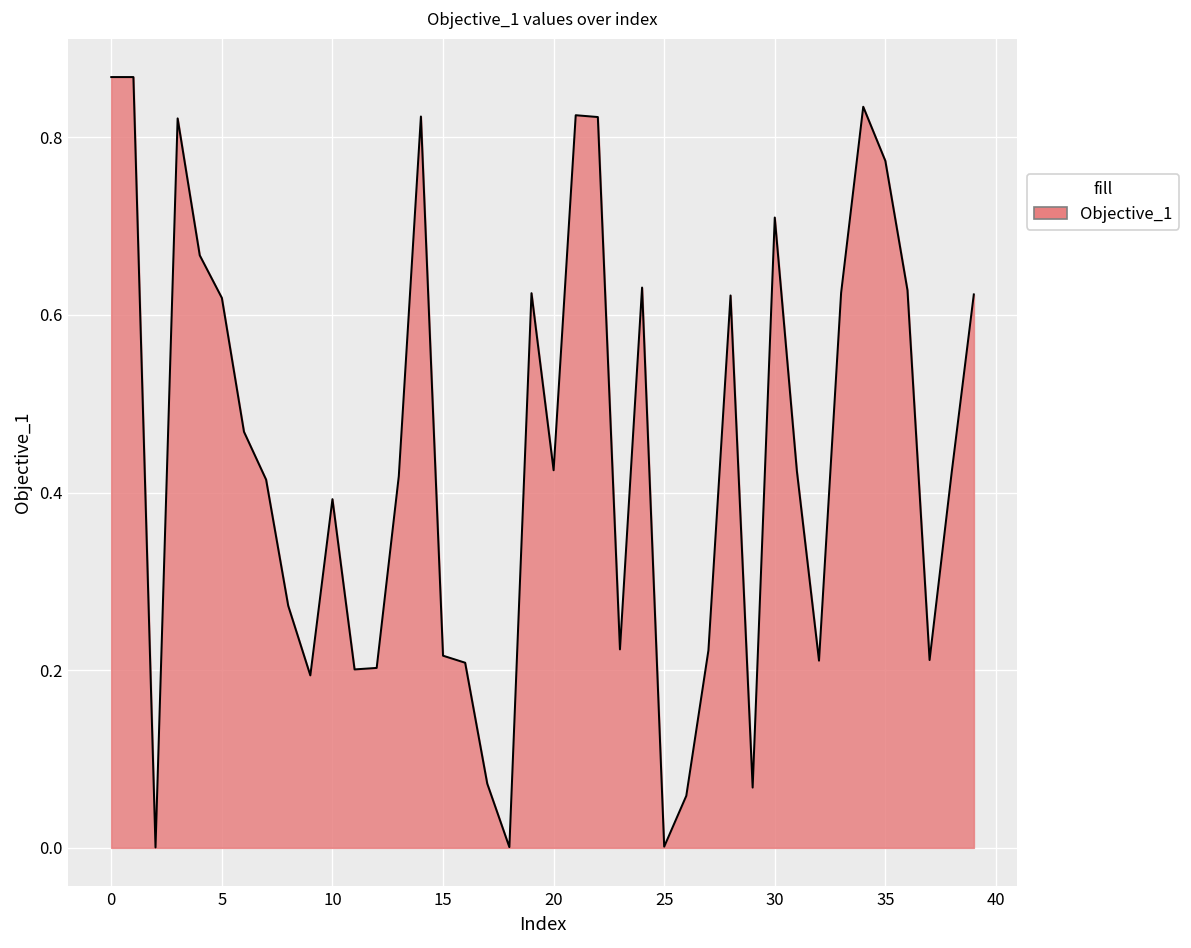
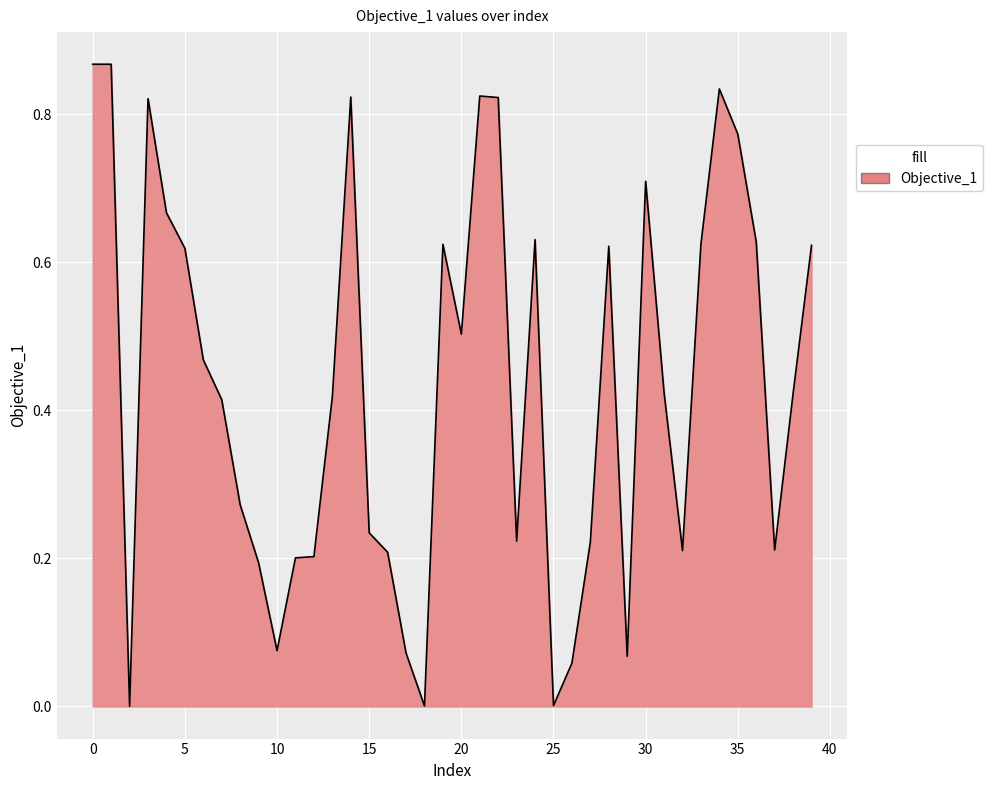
10: 0.39 -> 0.08
15: 0.22 -> 0.23
20: 0.43 -> 0.50
